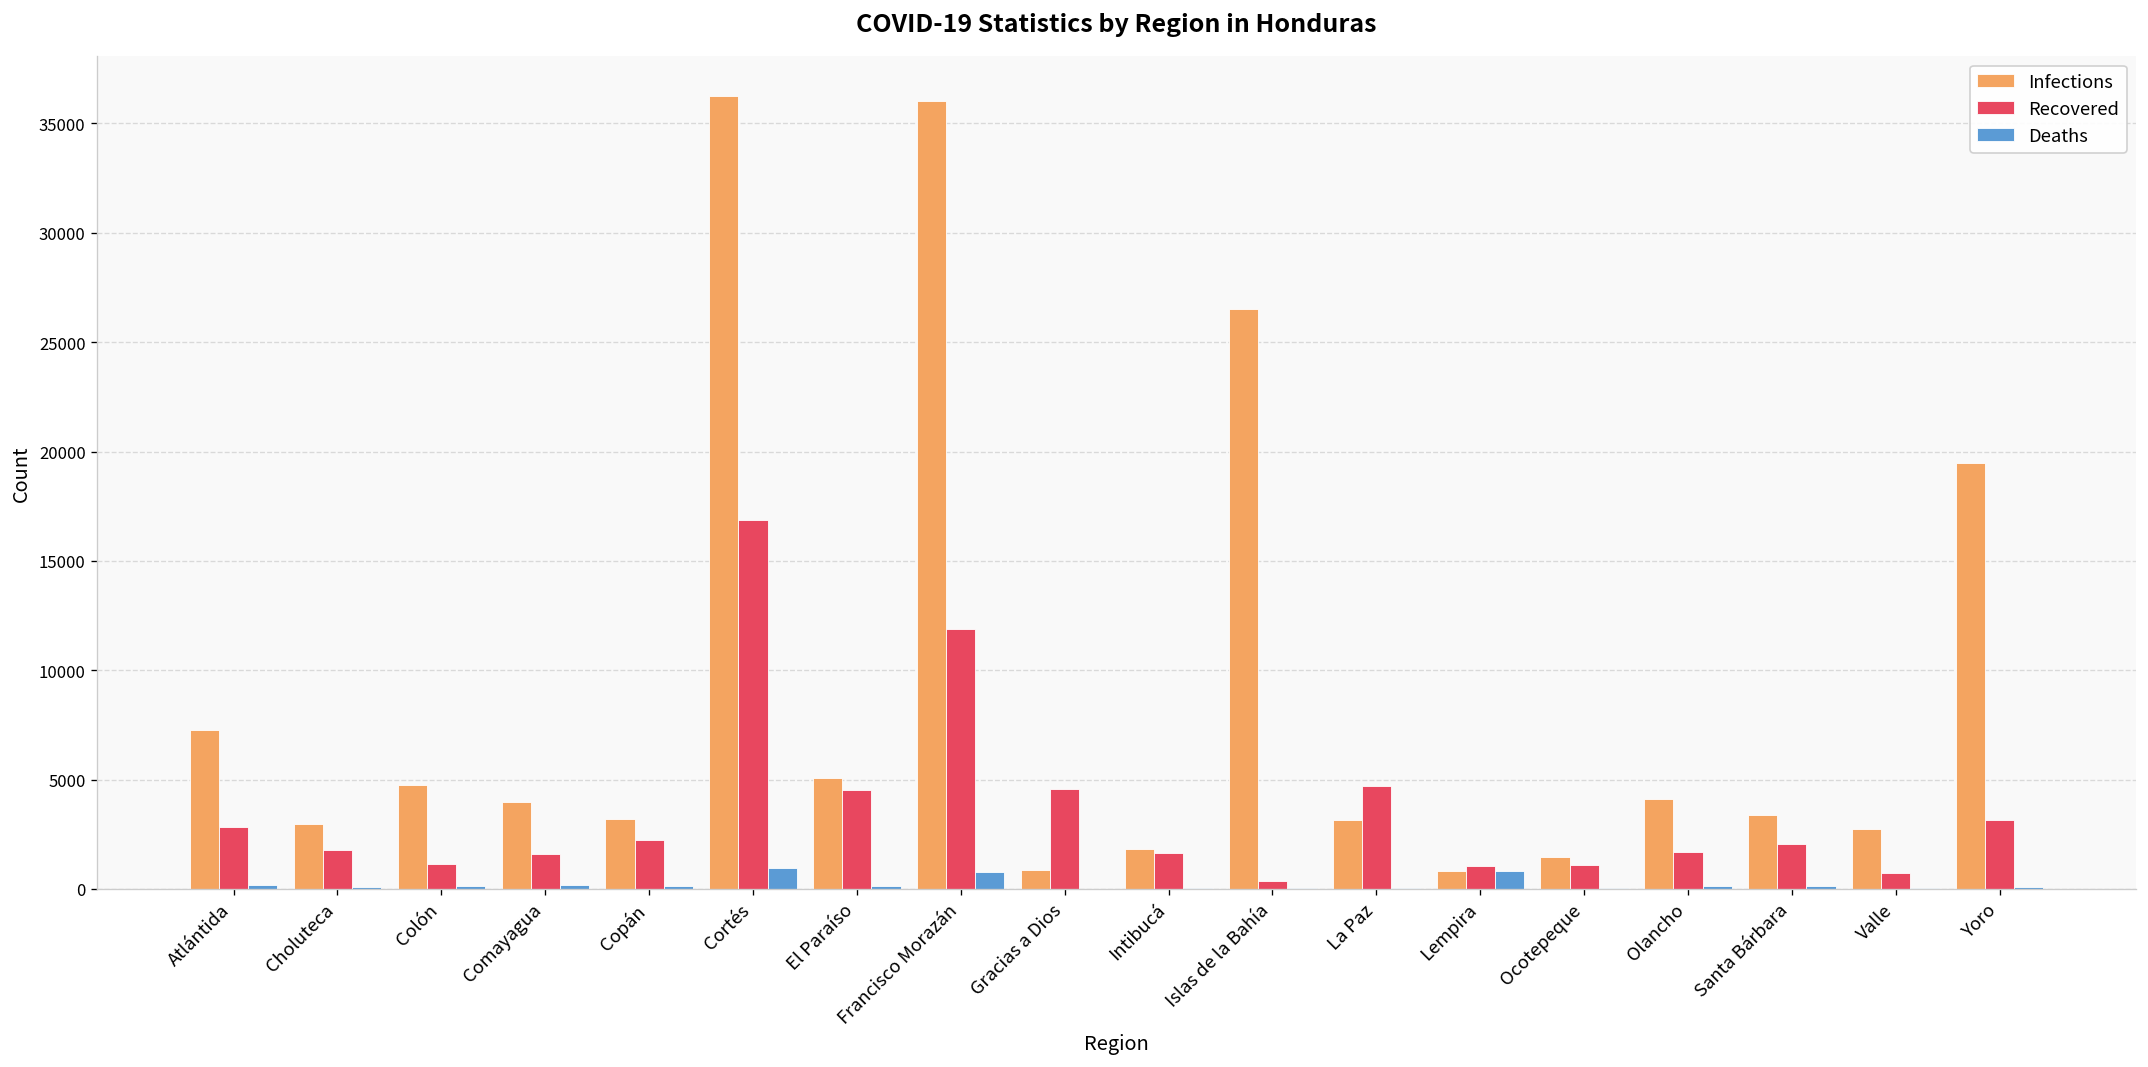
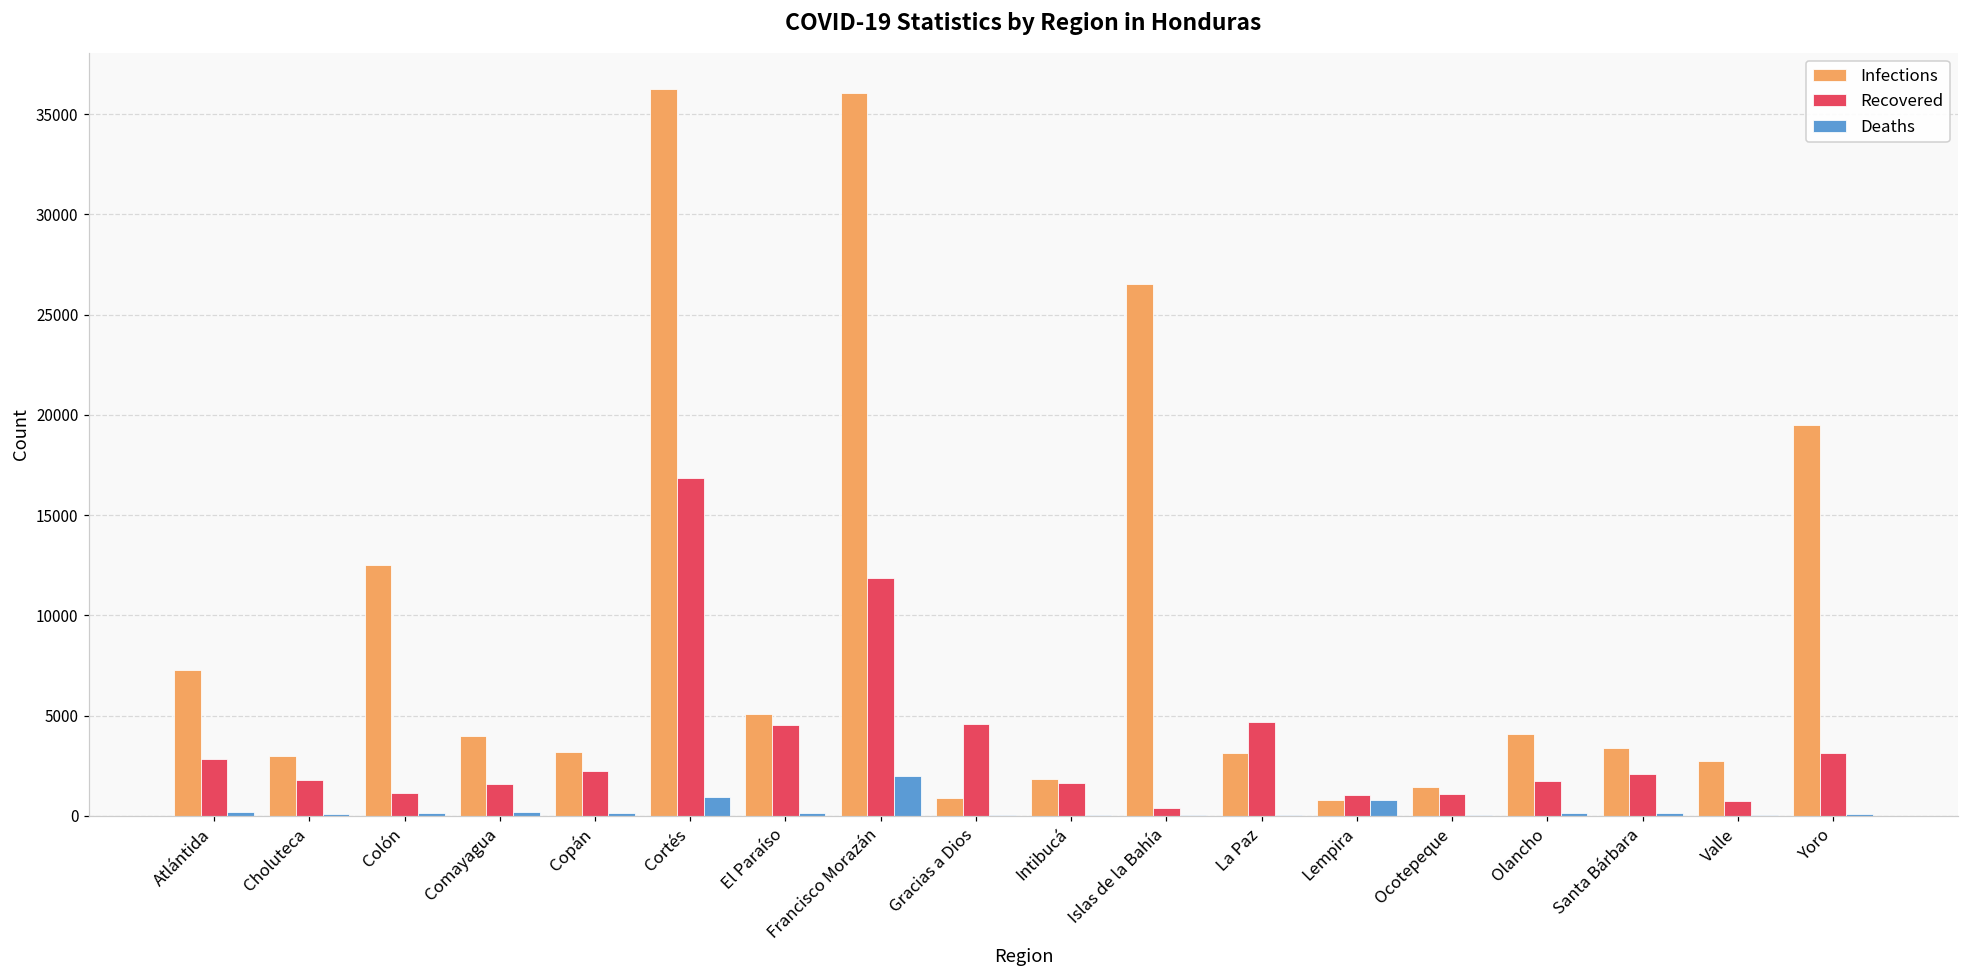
Infections, Colón: 4700 -> 12500
Deaths, Francisco Morazán: 800 -> 2000
